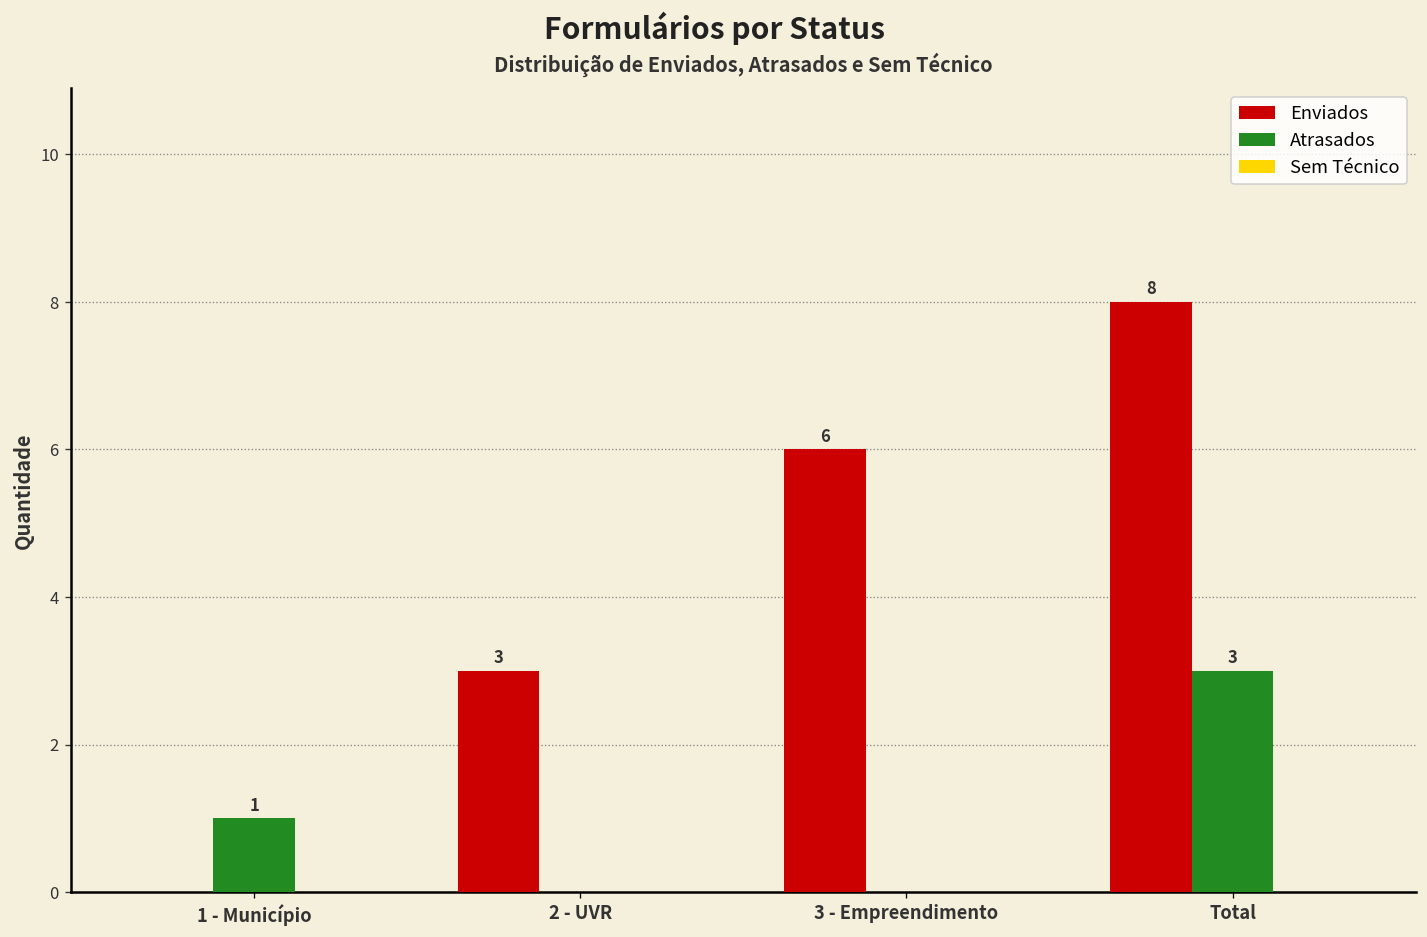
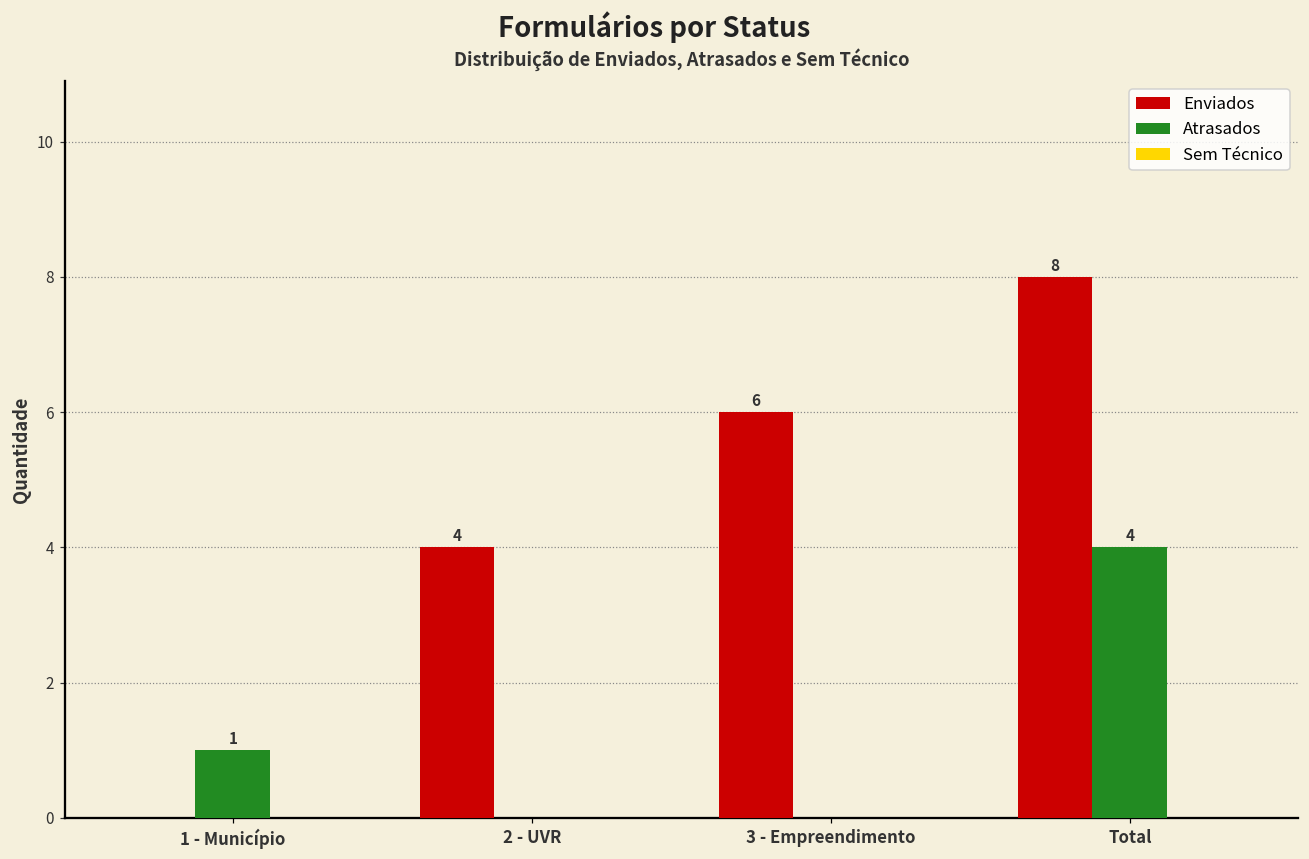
Enviados, 2 - UVR: 3 -> 4
Atrasados, Total: 3 -> 4
